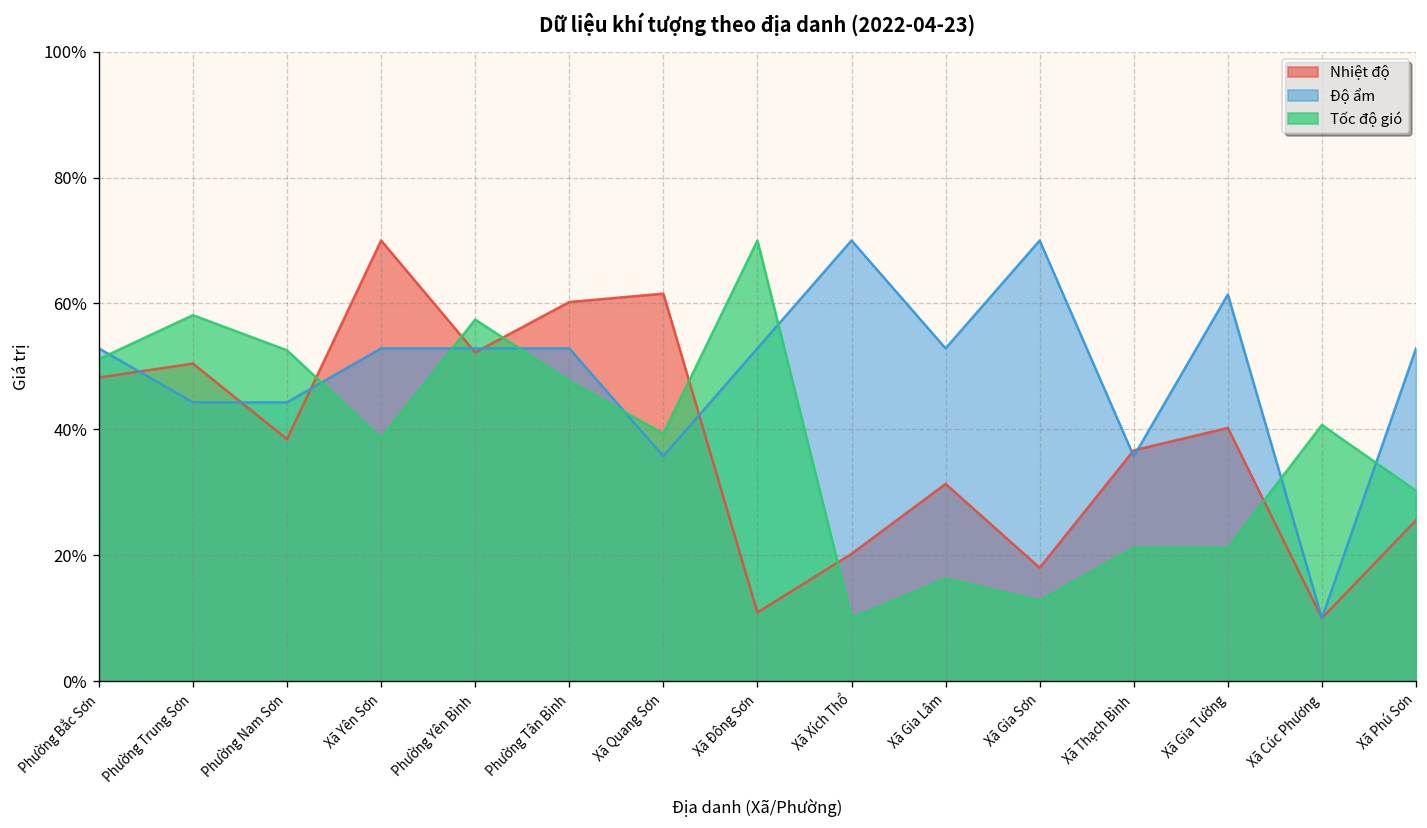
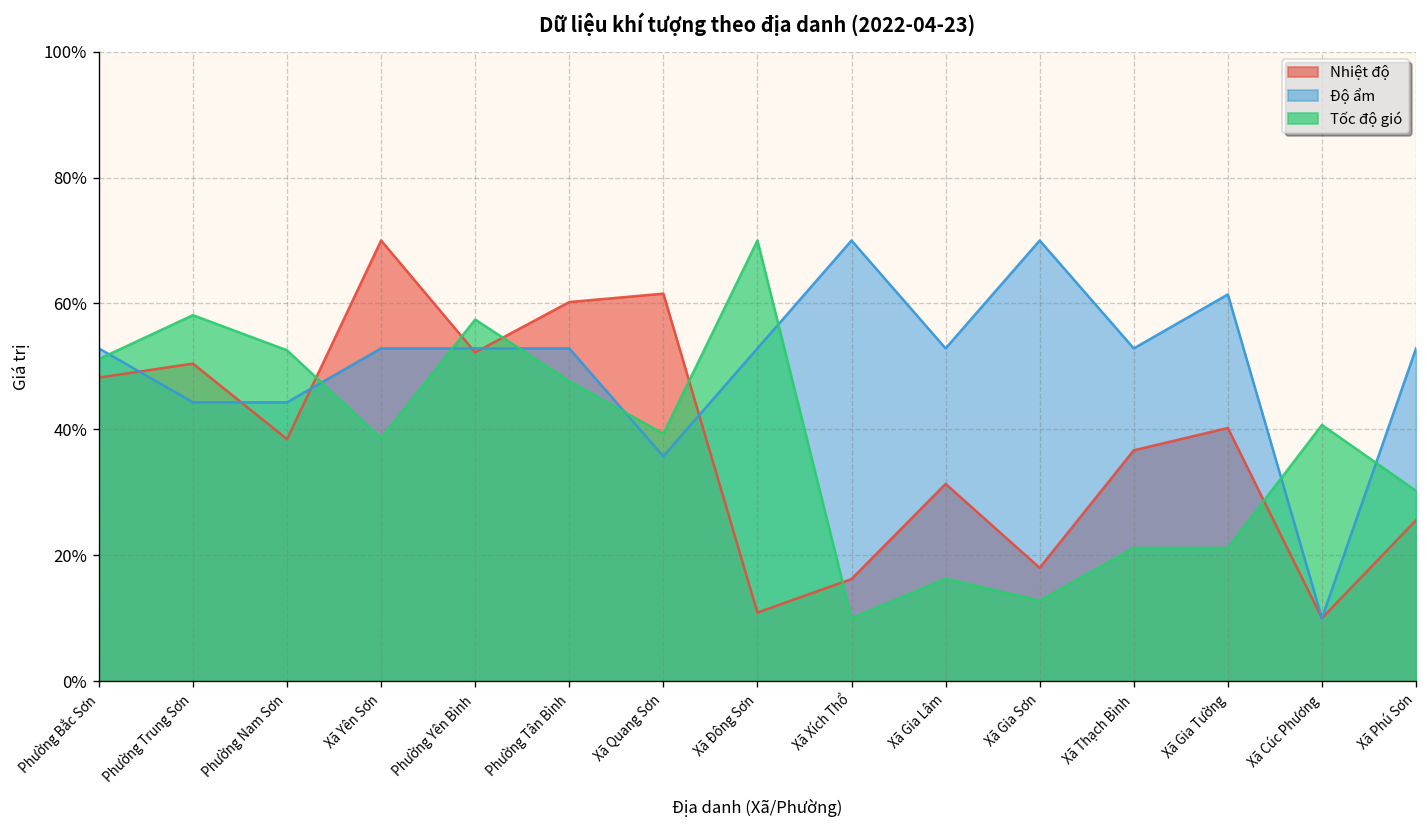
Nhiệt độ, Xã Xích Thổ: 20% -> 16%
Độ ẩm, Xã Thạch Bình: 36% -> 53%
